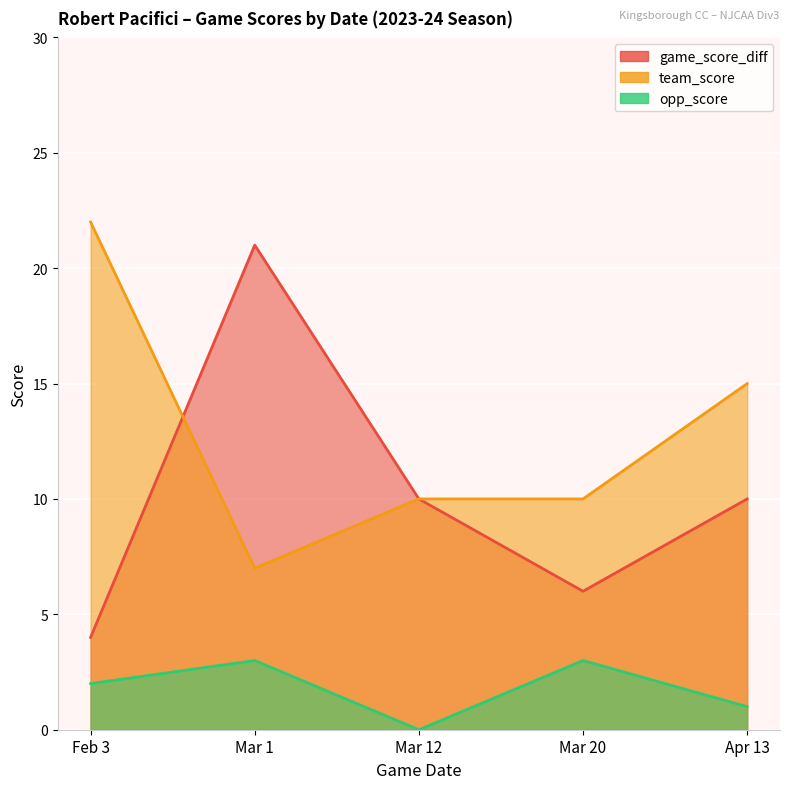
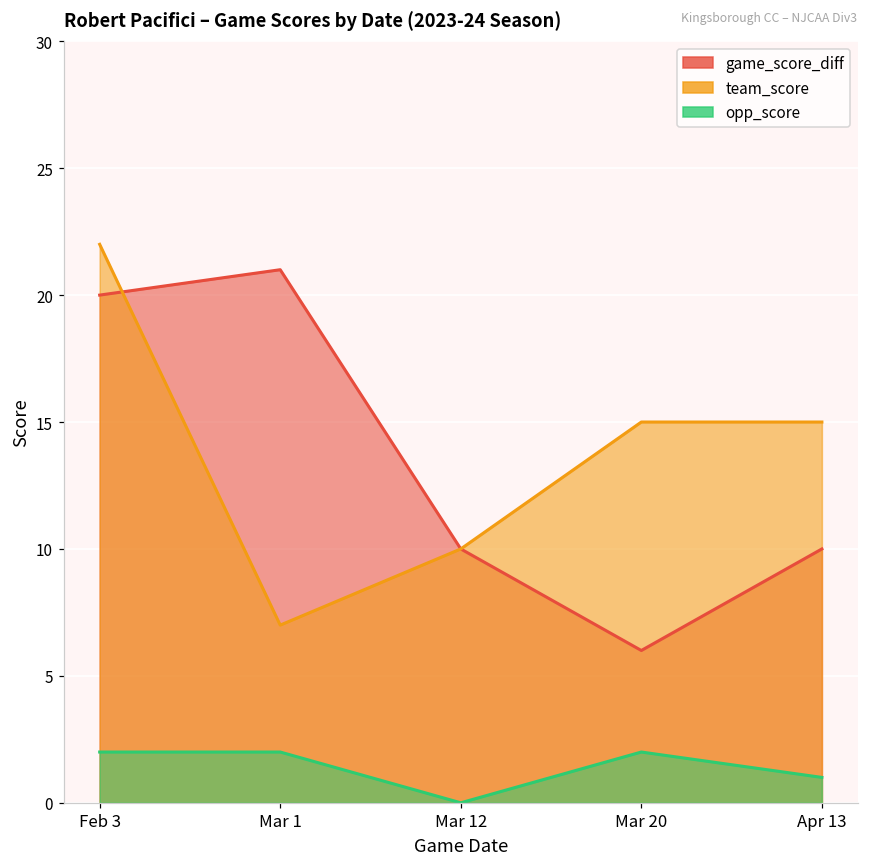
game_score_diff, Feb 3: 4 -> 20
opp_score, Mar 1: 3 -> 2
team_score, Mar 20: 10 -> 15
opp_score, Mar 20: 3 -> 2
